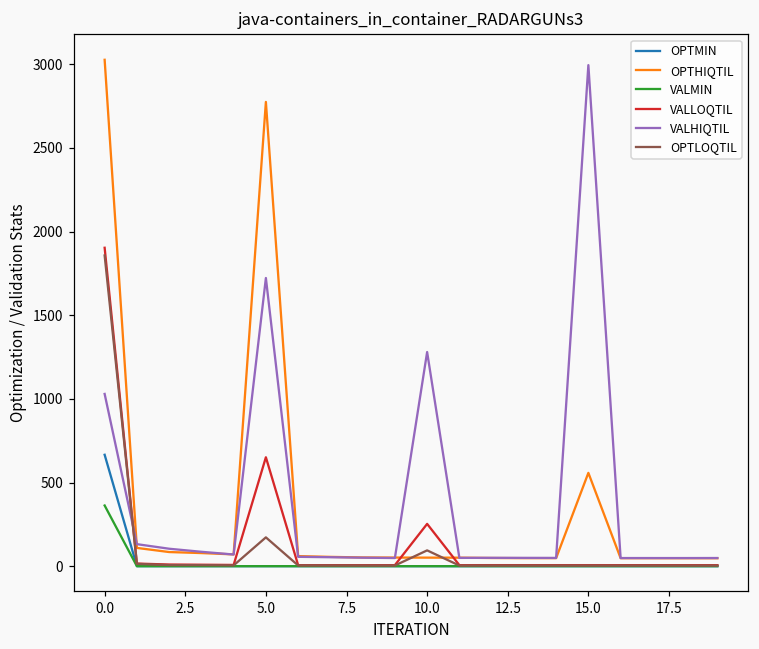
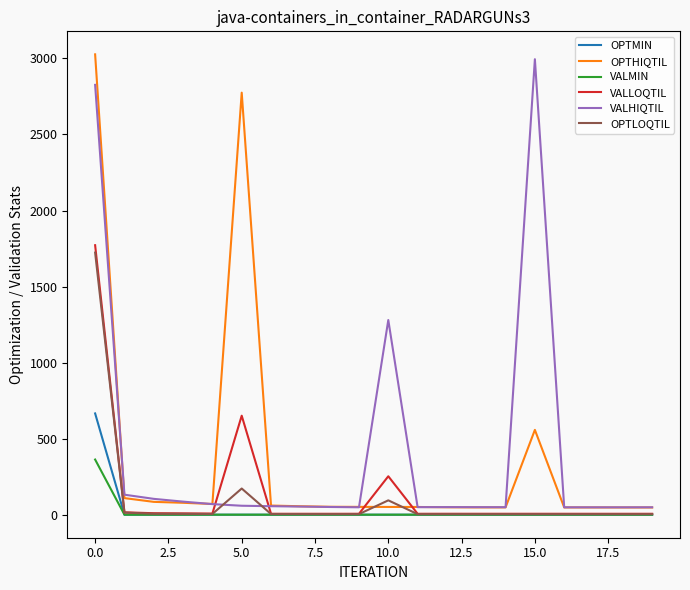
VALLOQTIL, 0.0: 1900 -> 1770
VALHIQTIL, 0.0: 1030 -> 2830
OPTLOQTIL, 0.0: 1860 -> 1720
VALHIQTIL, 5.0: 1720 -> 60
